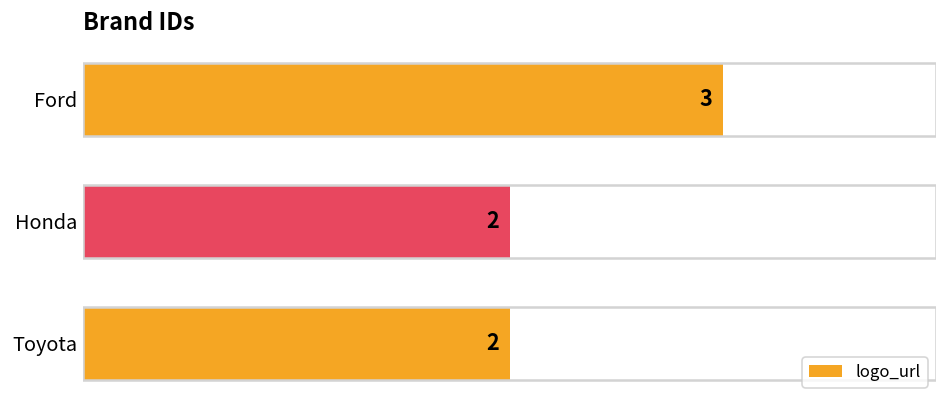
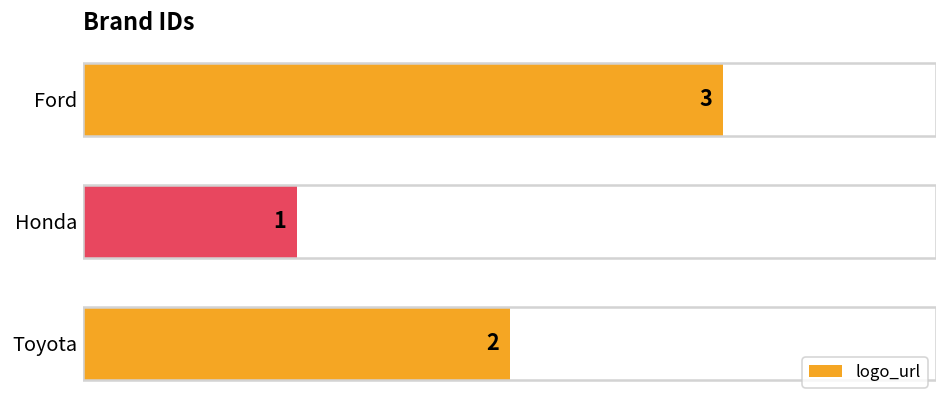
Honda: 2 -> 1
